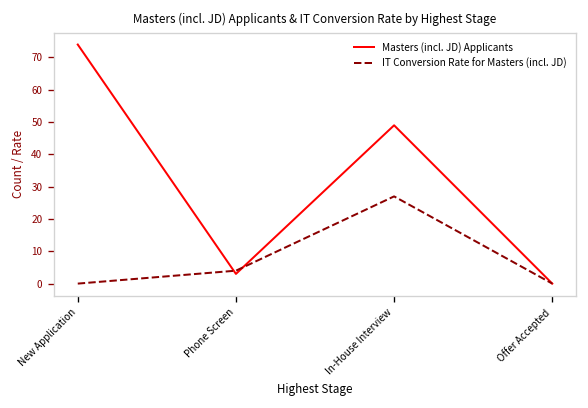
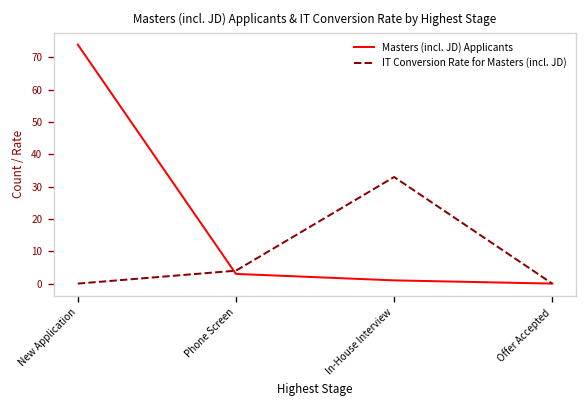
Masters (incl. JD) Applicants, In-House Interview: 49 -> 1
IT Conversion Rate for Masters (incl. JD), In-House Interview: 27 -> 33
